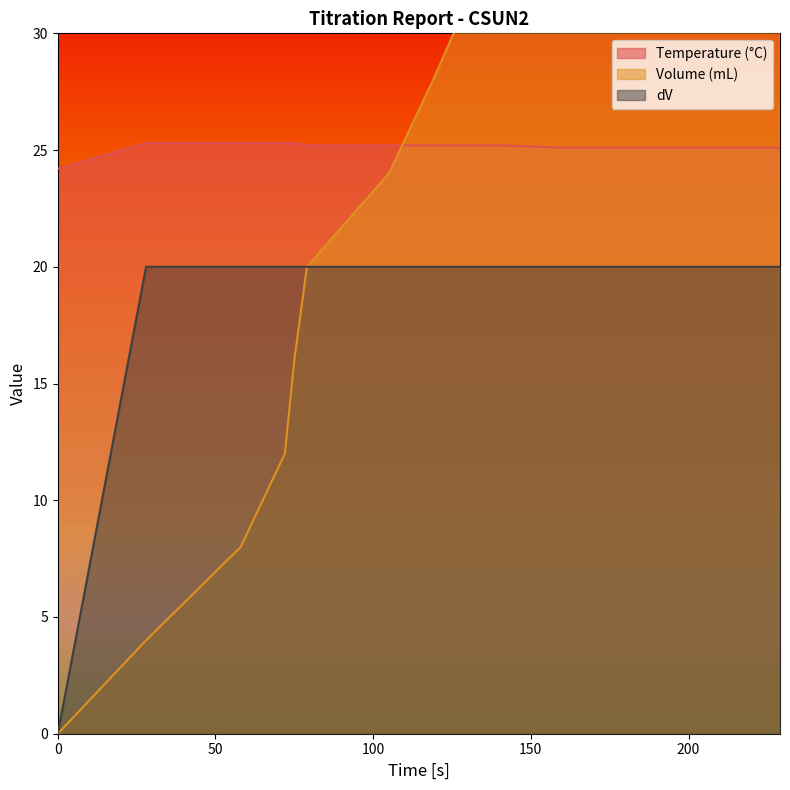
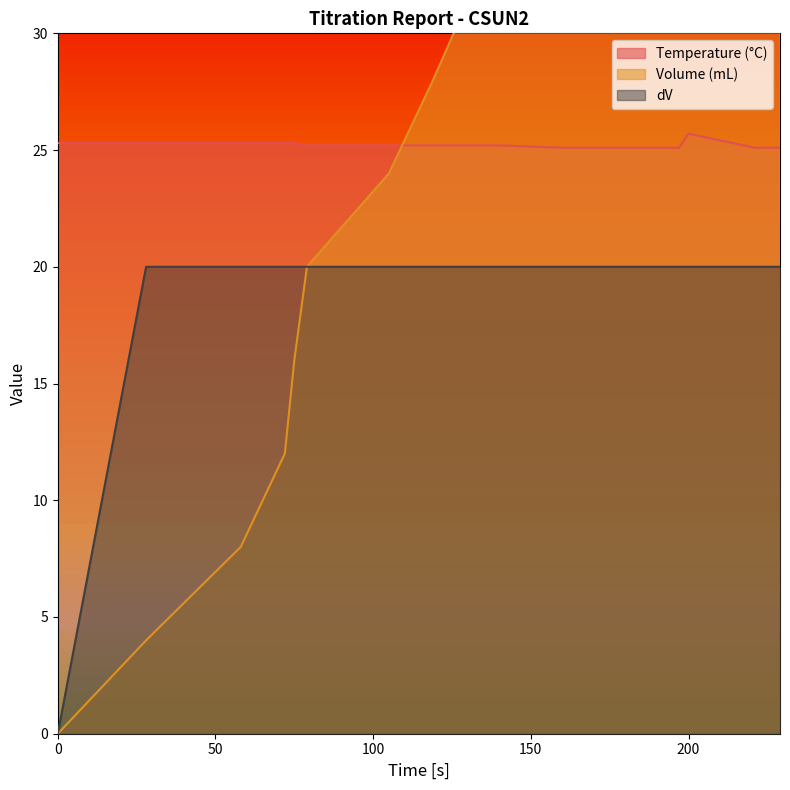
Temperature (°C), 0: 24.2 -> 25.3
Temperature (°C), 200: 25.1 -> 25.7
